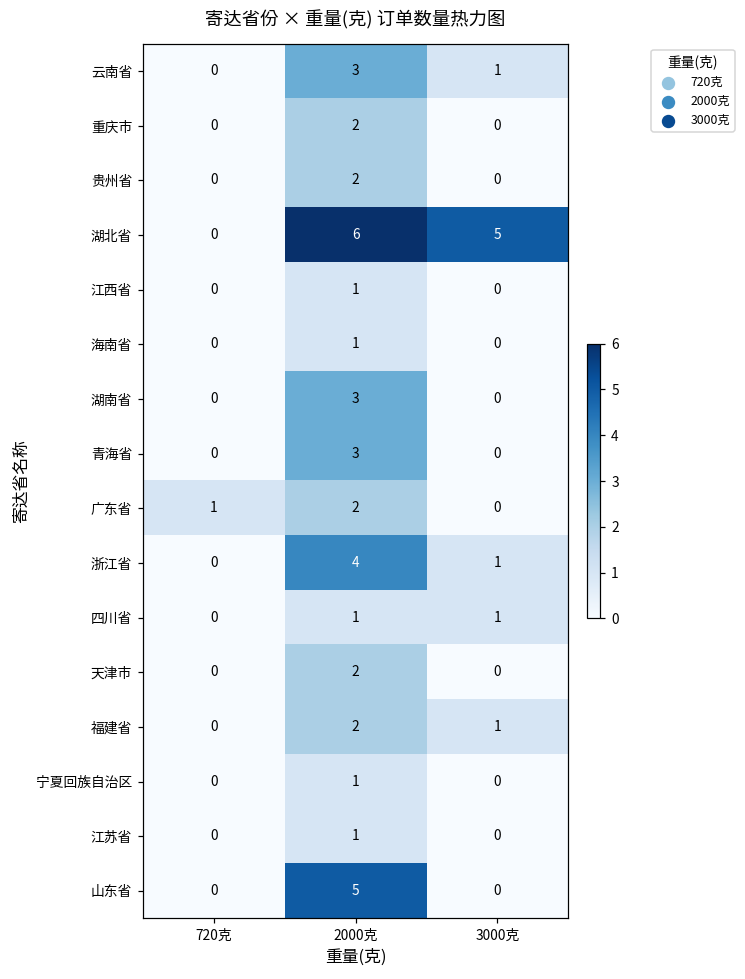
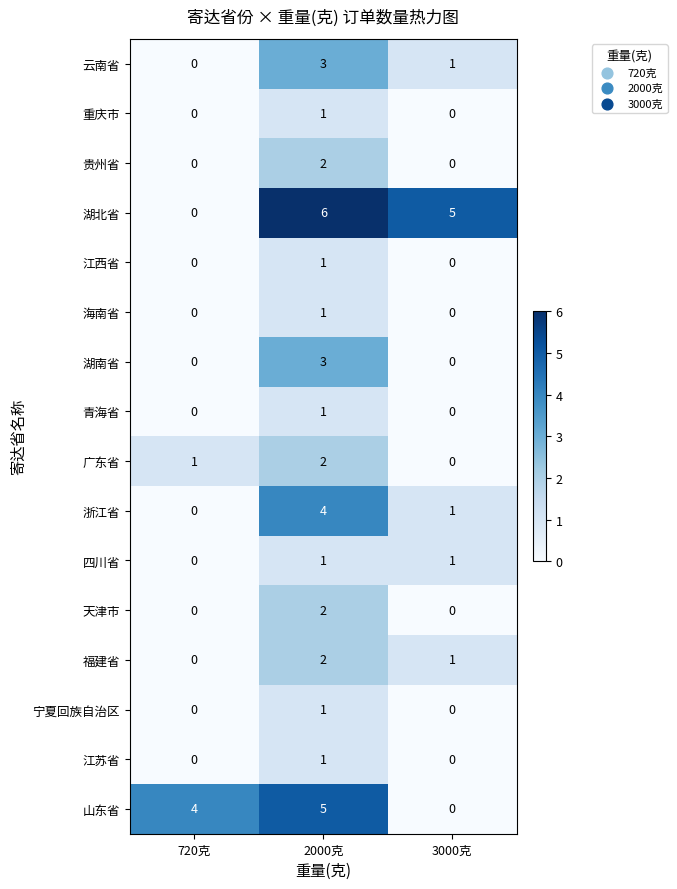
重庆市, 2000克: 2 -> 1
青海省, 2000克: 3 -> 1
山东省, 720克: 0 -> 4
